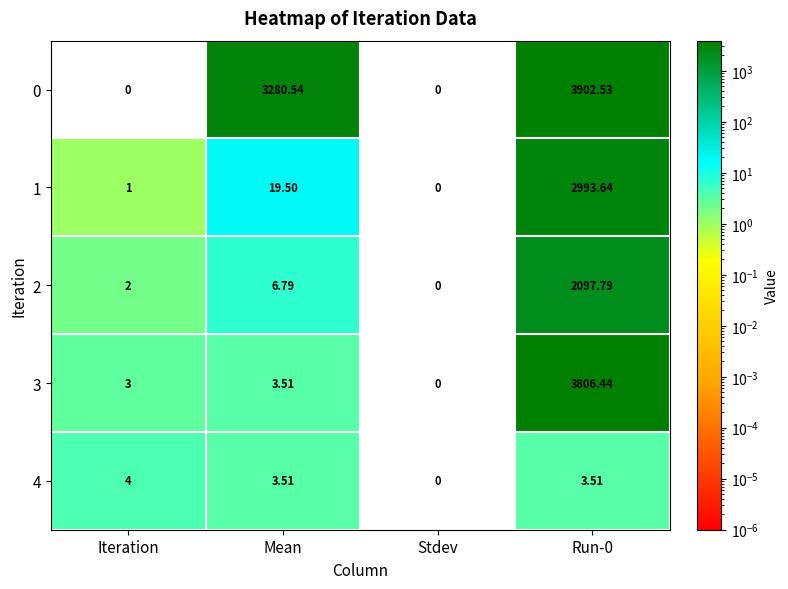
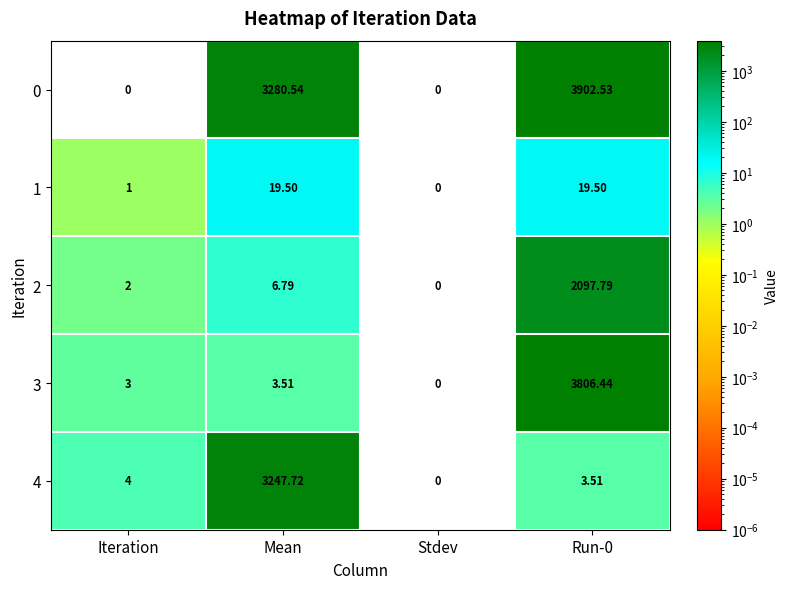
1, Run-0: 2993.64 -> 19.50
4, Mean: 3.51 -> 3247.72
